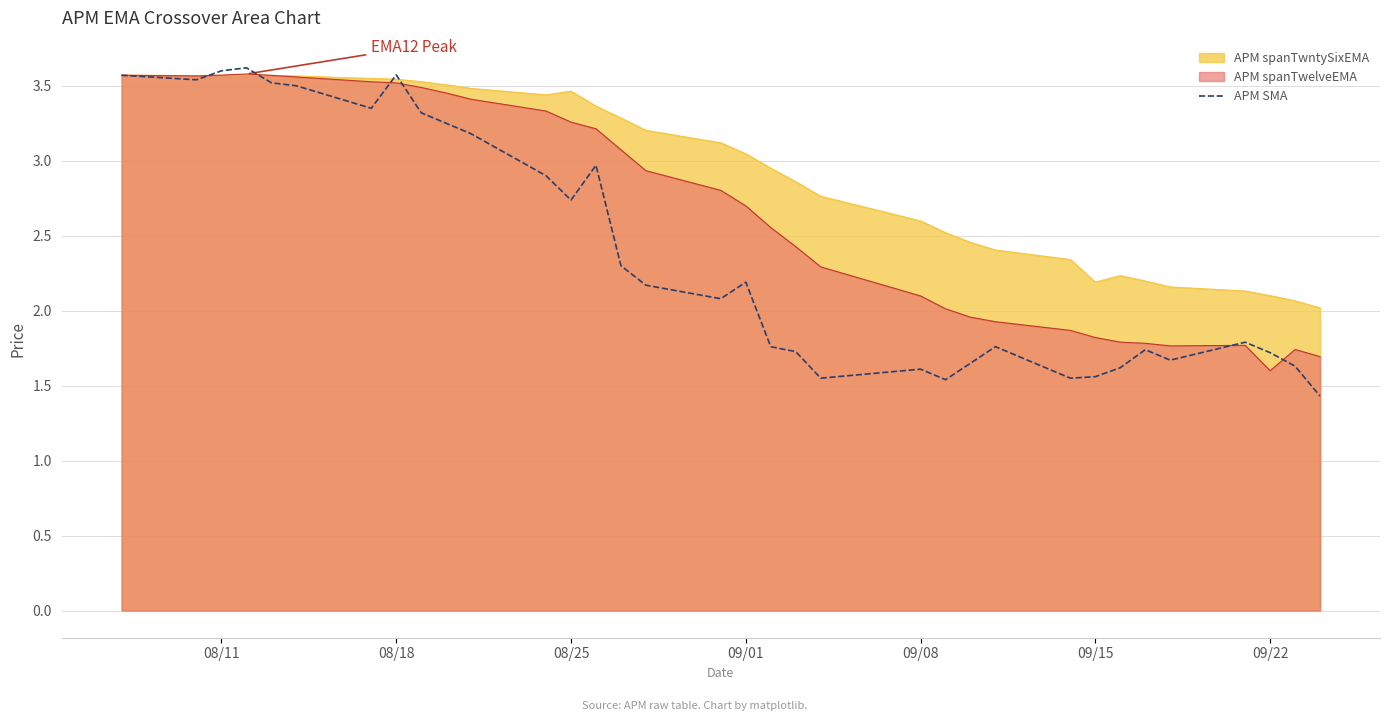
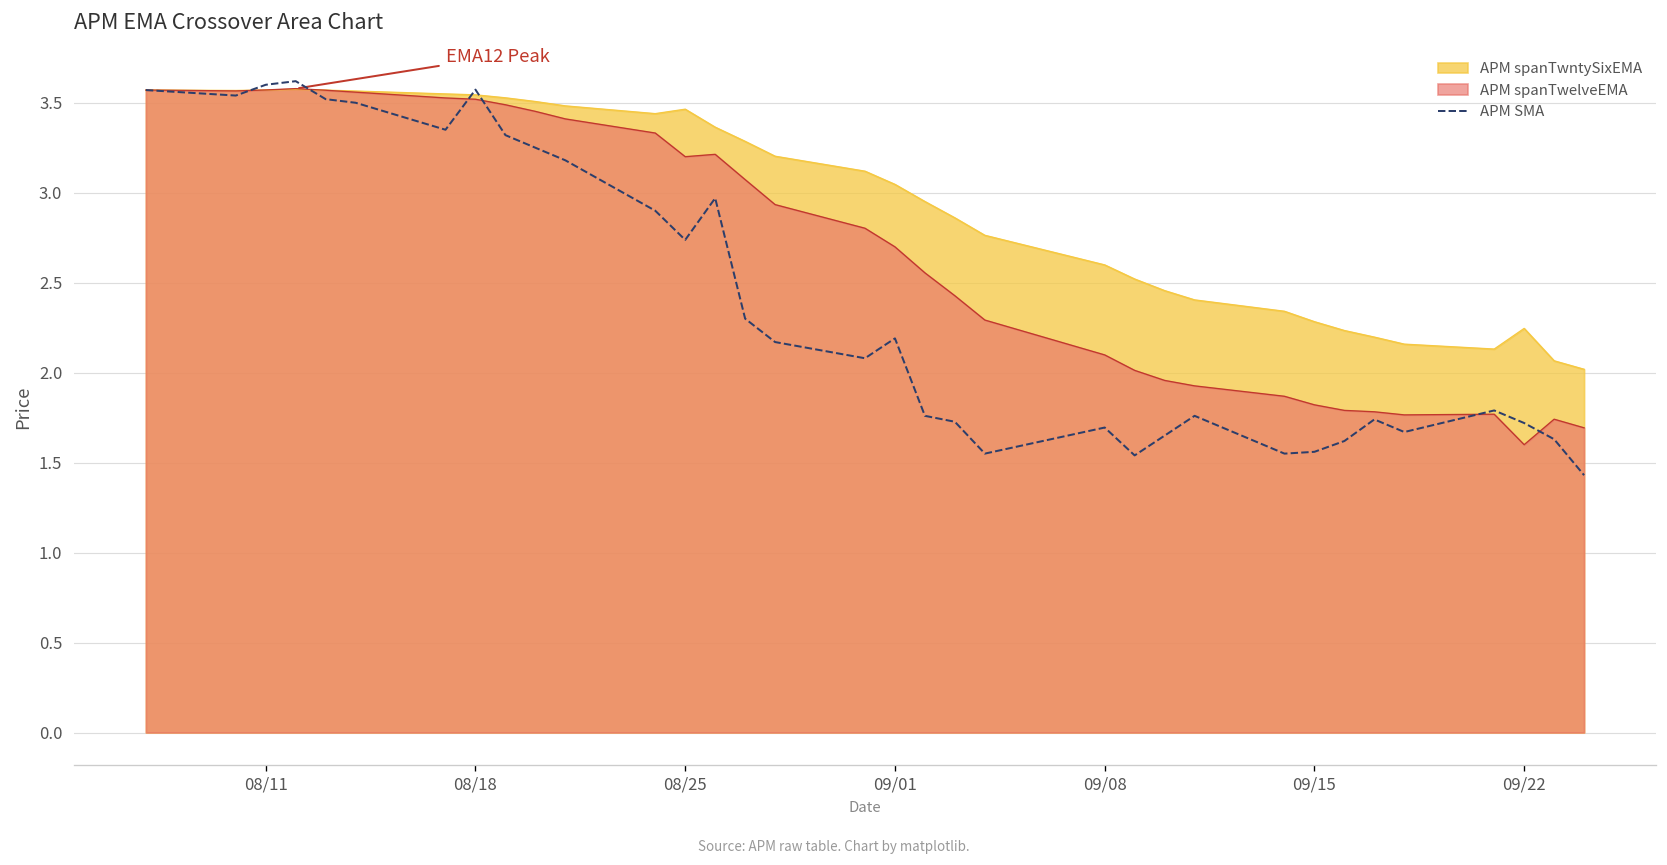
APM spanTwelveEMA, 08/25: 3.26 -> 3.20
APM SMA, 09/08: 1.61 -> 1.69
APM spanTwntySixEMA, 09/15: 2.19 -> 2.28
APM spanTwntySixEMA, 09/22: 2.10 -> 2.25
